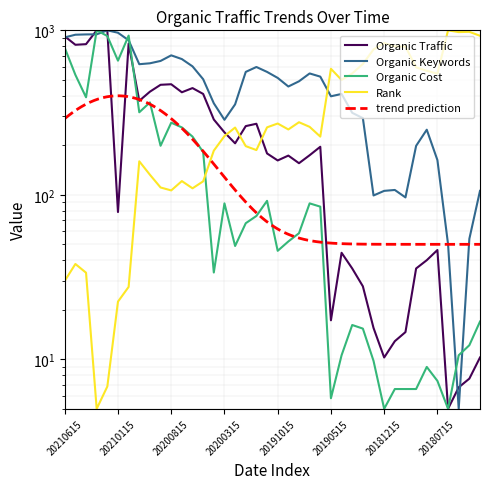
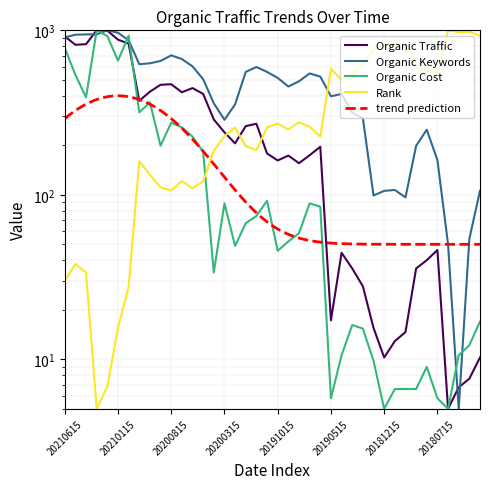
Organic Traffic, 20210115: 80 -> 900
Rank, 20210115: 22 -> 16
Organic Cost, 20180715: 7 -> 5.8
